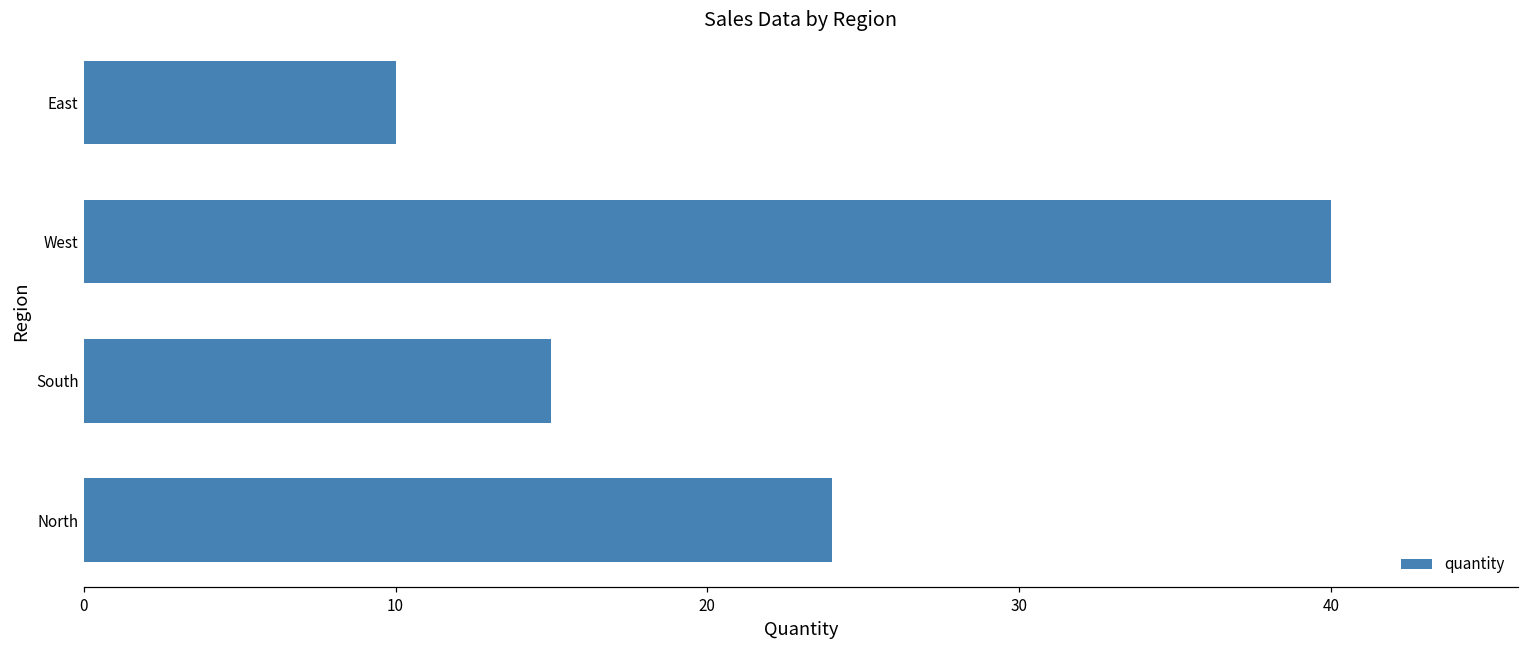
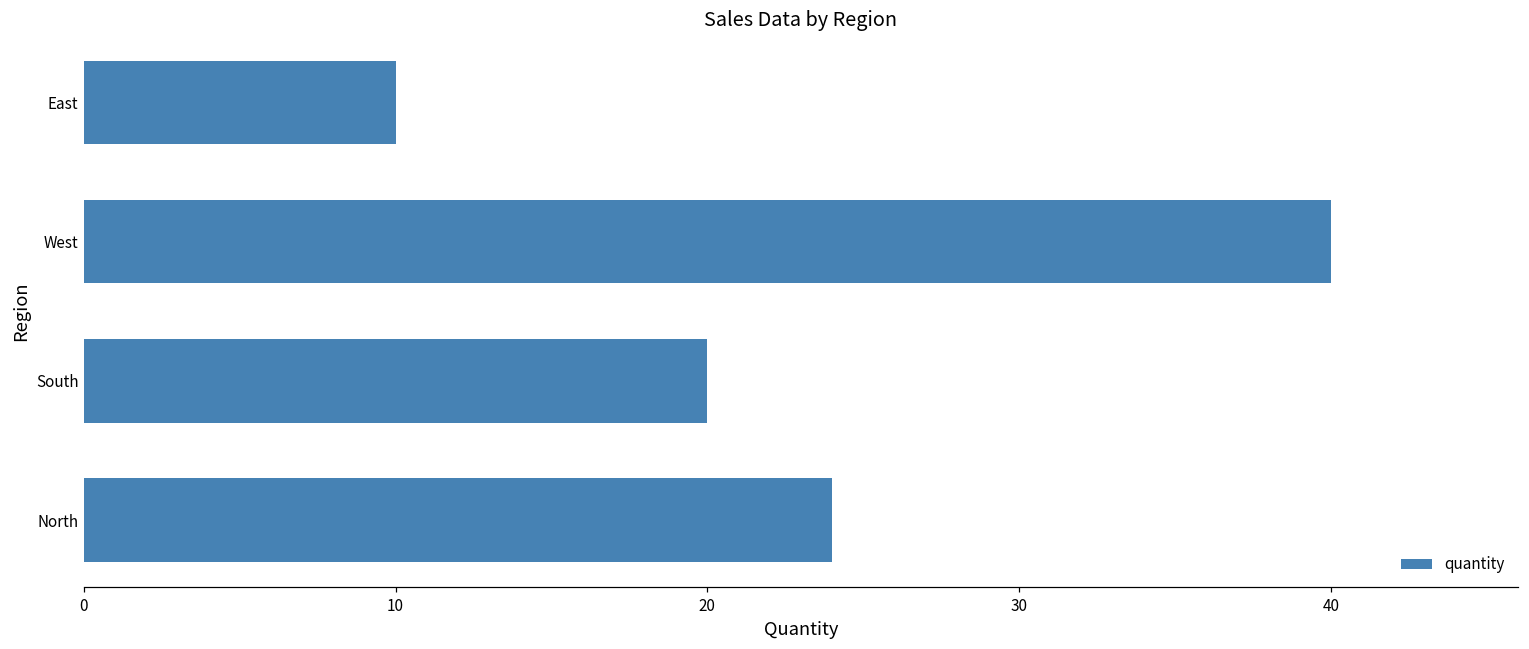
South: 15 -> 20
